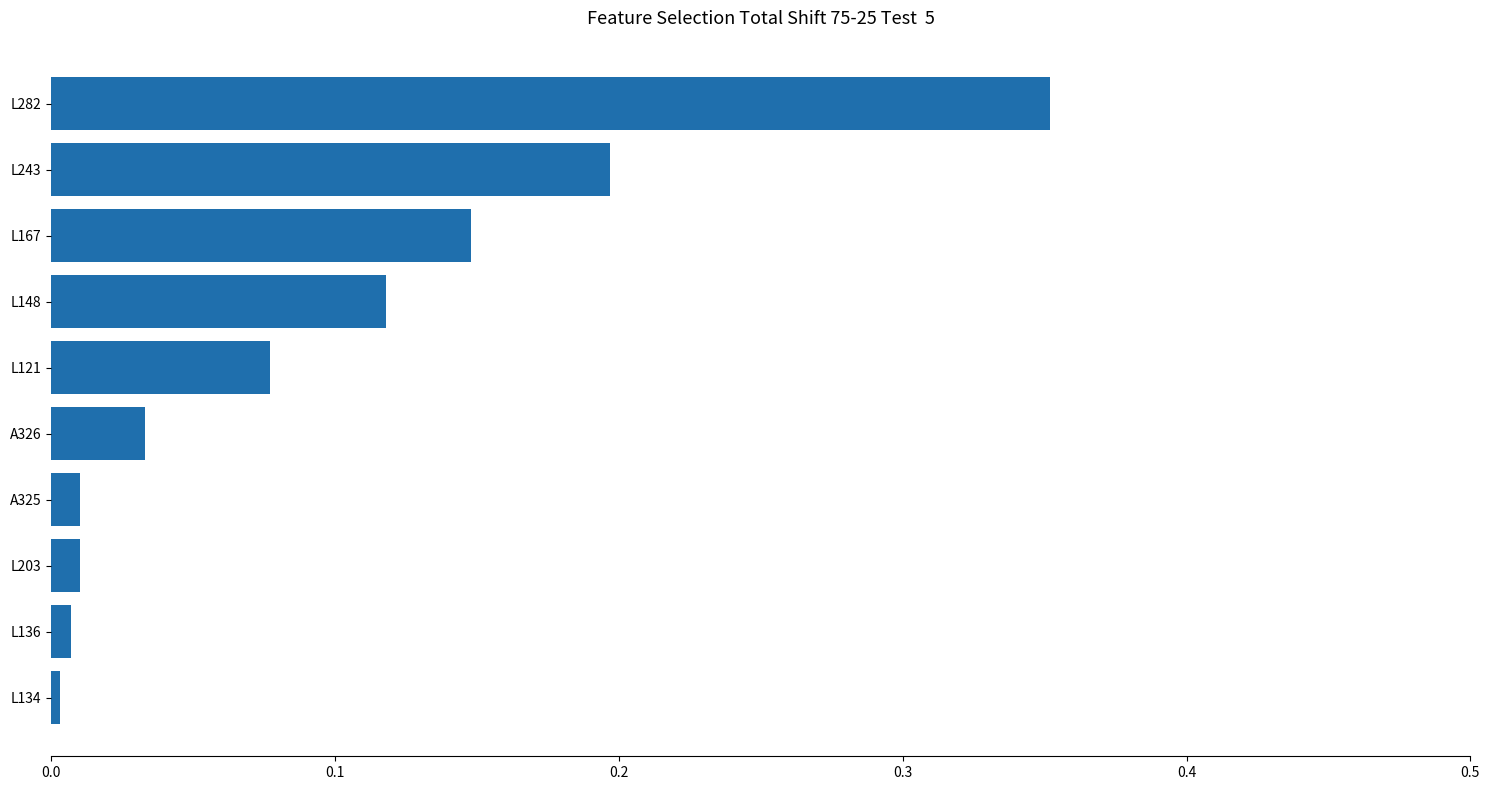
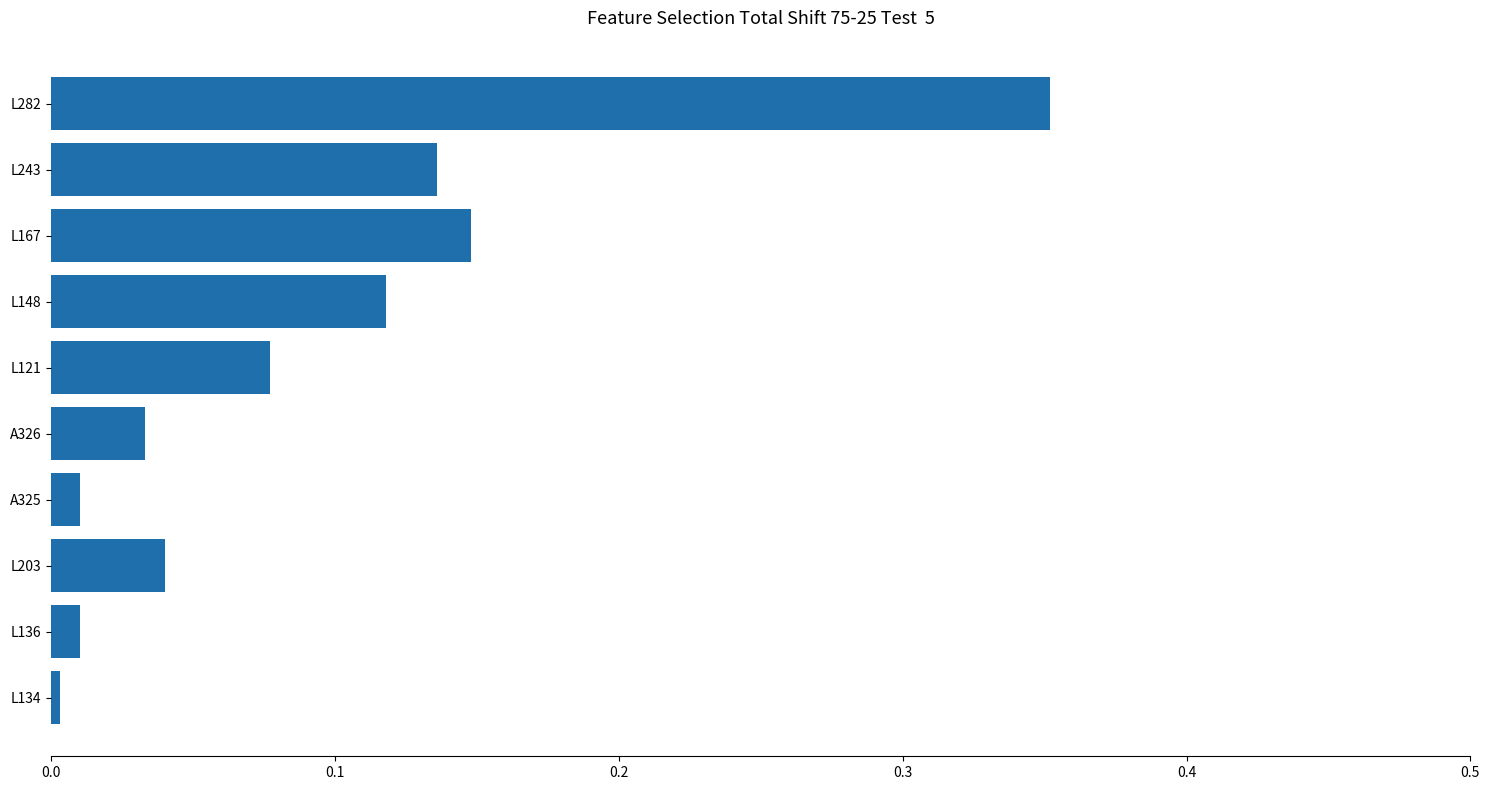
L243: 0.197 -> 0.136
L203: 0.01 -> 0.04
L136: 0.007 -> 0.010
